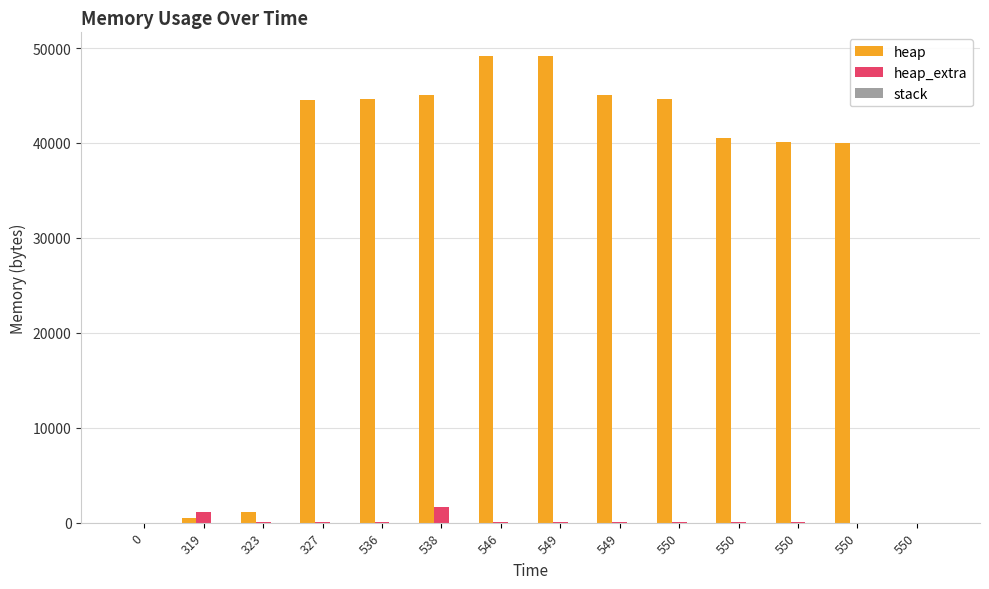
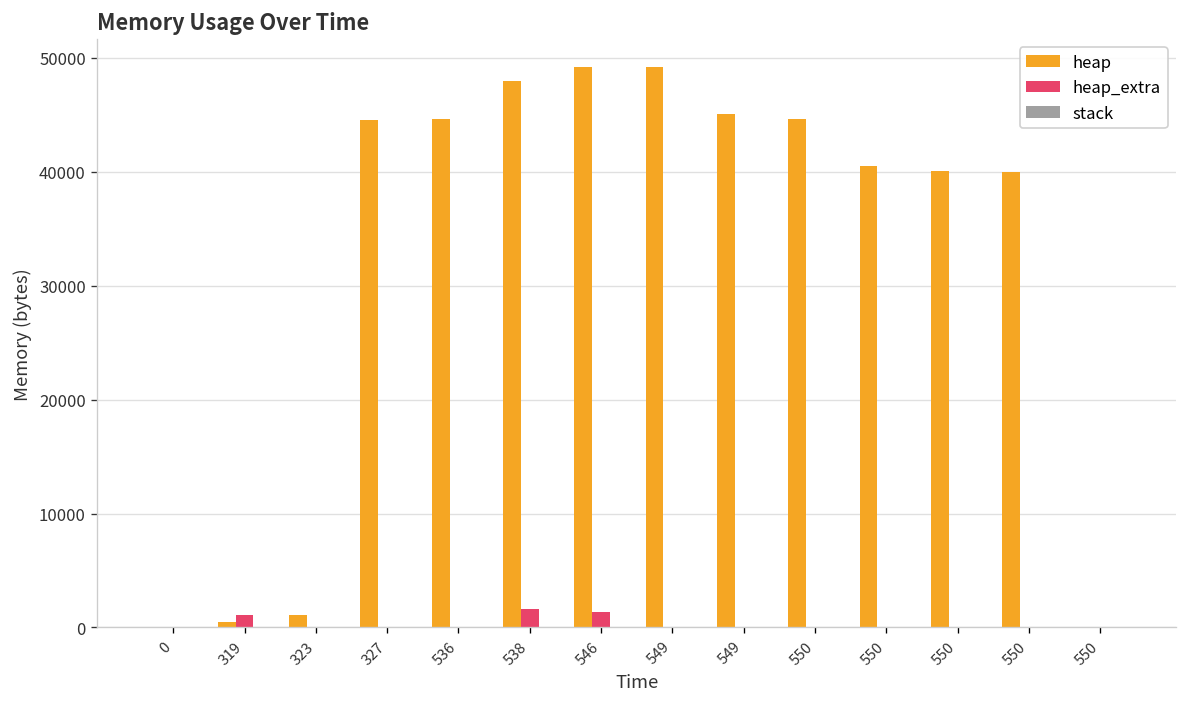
heap, 538: 45000 -> 48000
heap_extra, 546: 0 -> 1000
